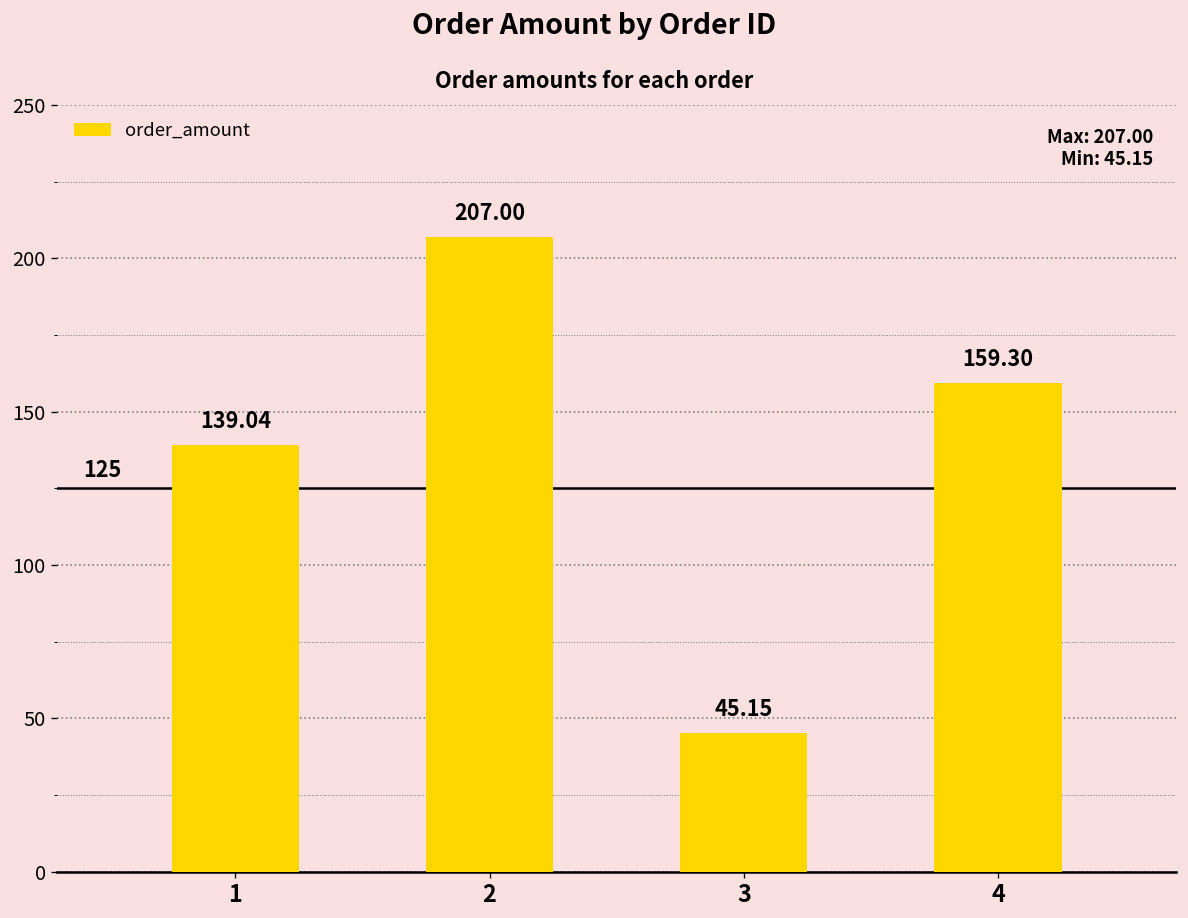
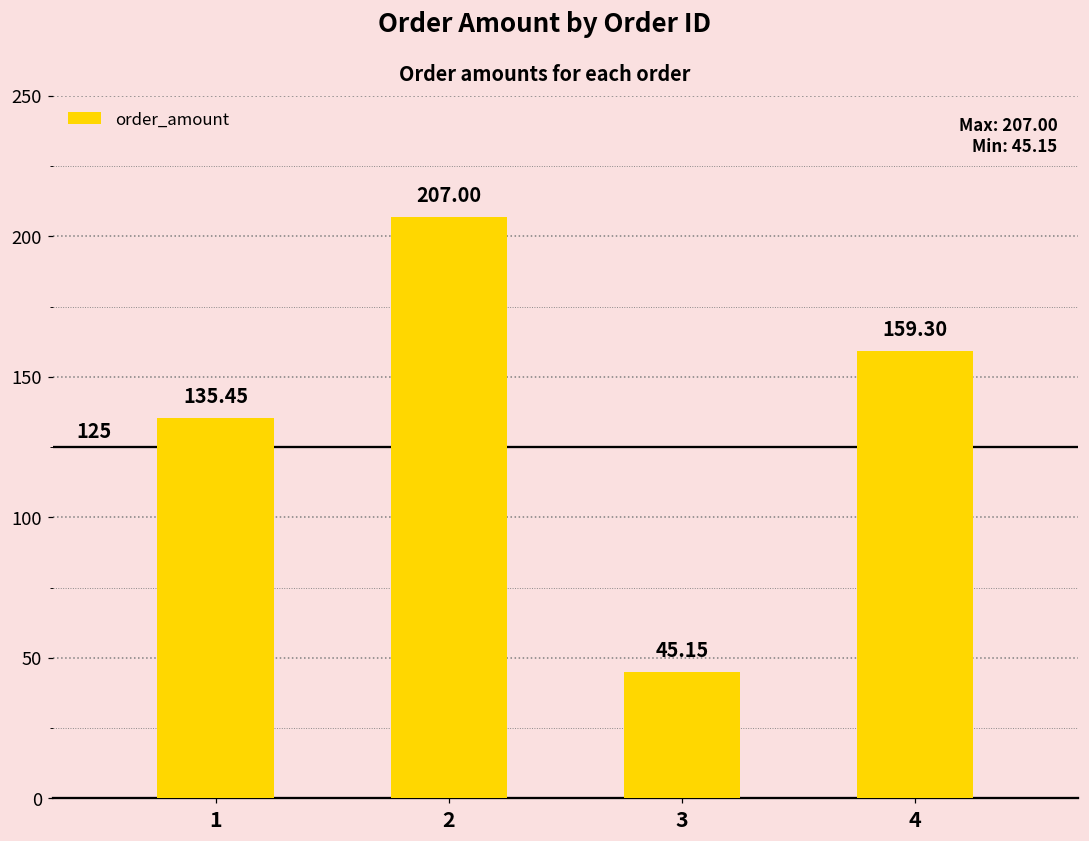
1: 139.04 -> 135.45
